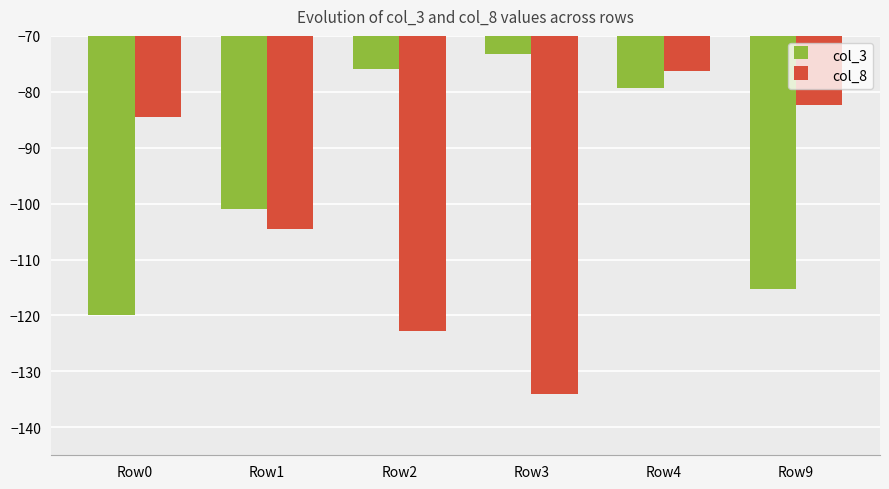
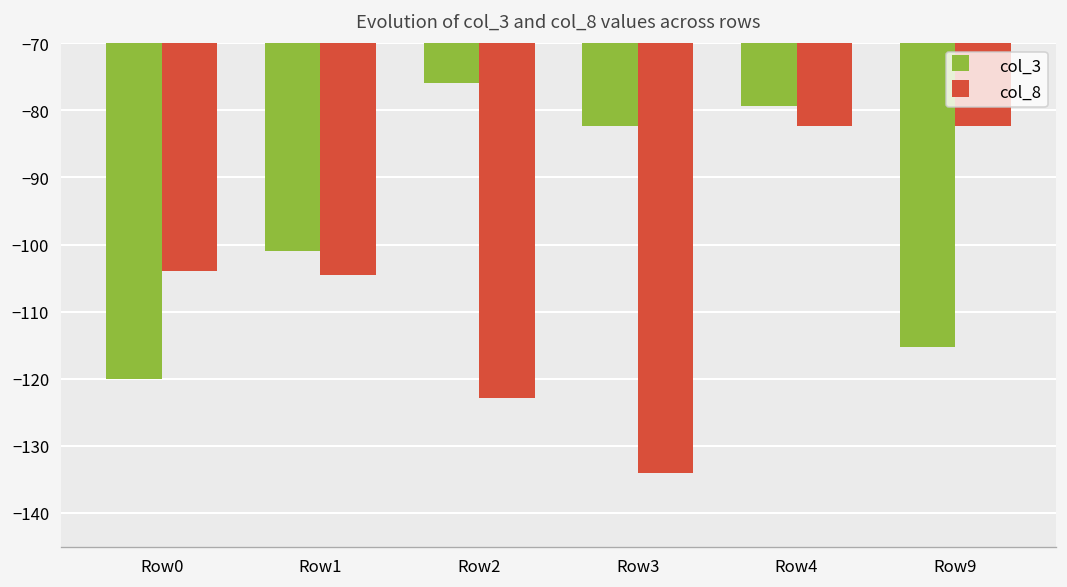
col_8, Row0: -85 -> -104
col_3, Row3: -73 -> -82
col_8, Row4: -76 -> -82
